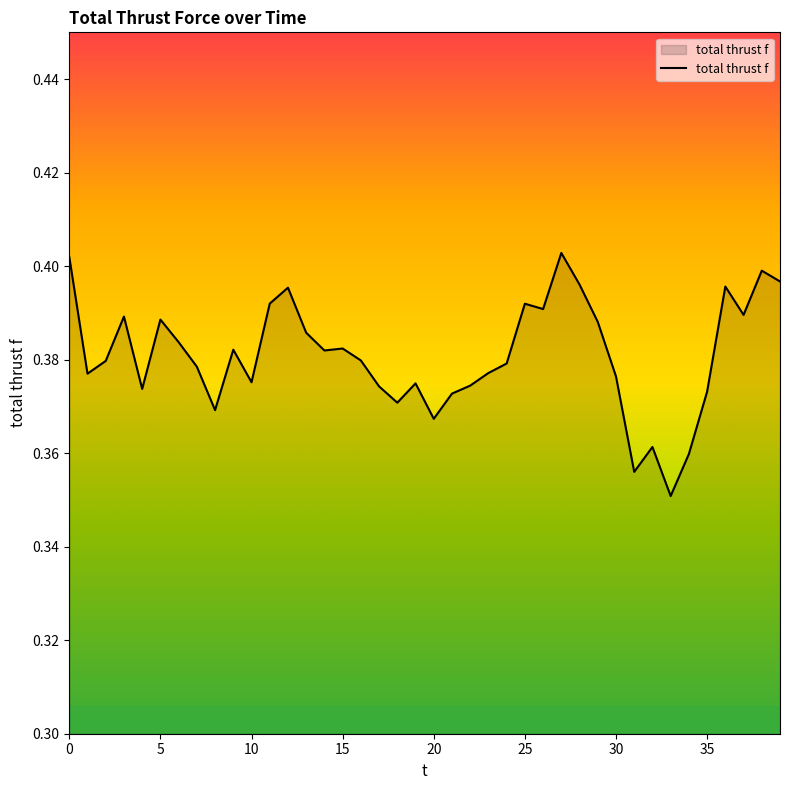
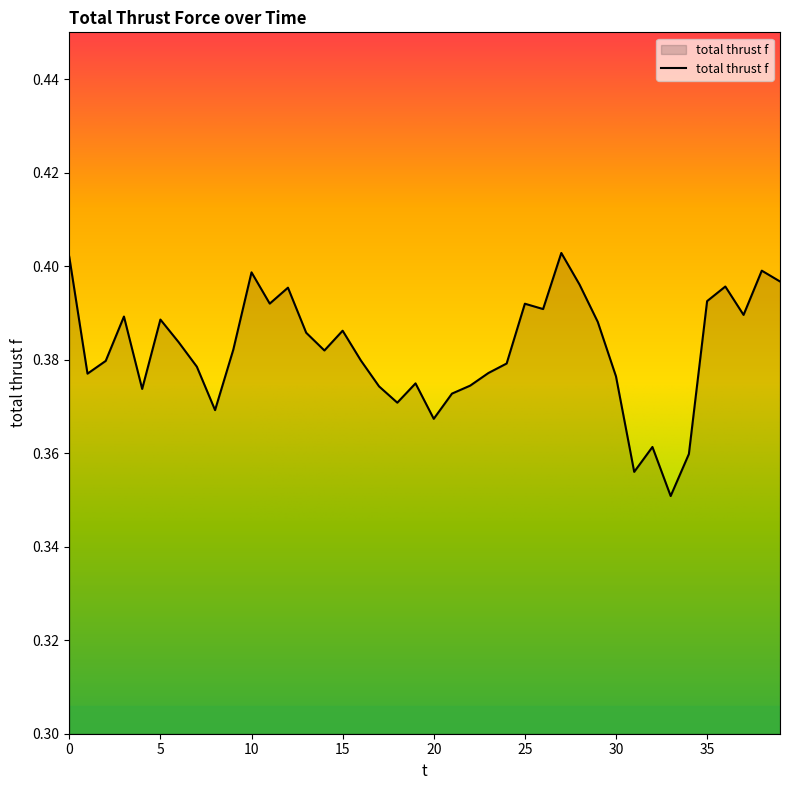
10: 0.375 -> 0.399
15: 0.382 -> 0.386
35: 0.373 -> 0.393
